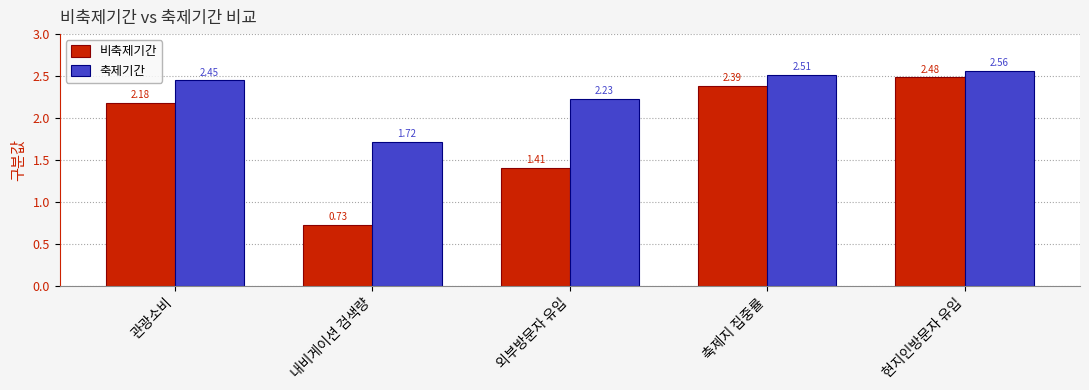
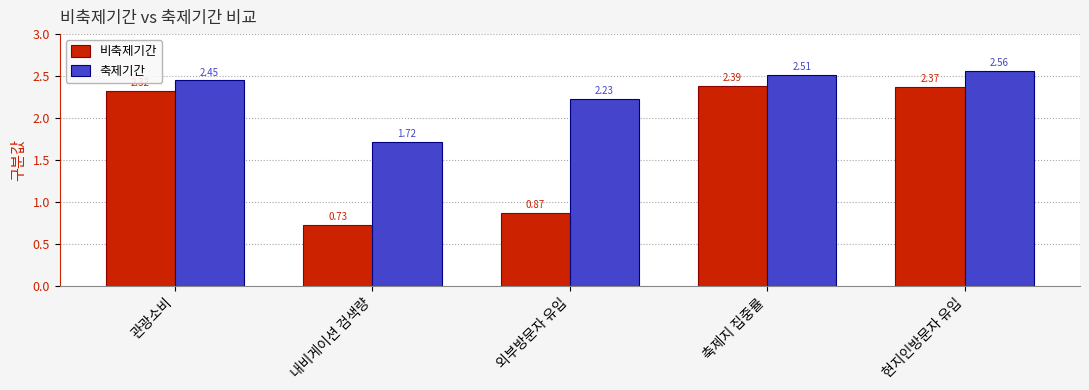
비축제기간, 관광소비: 2.2 -> 2.3
비축제기간, 외부방문자 유입: 1.41 -> 0.87
비축제기간, 현지인방문자 유입: 2.48 -> 2.37
